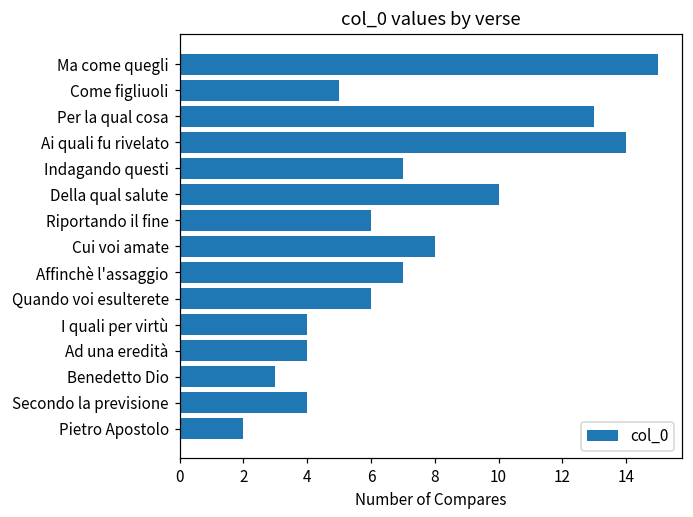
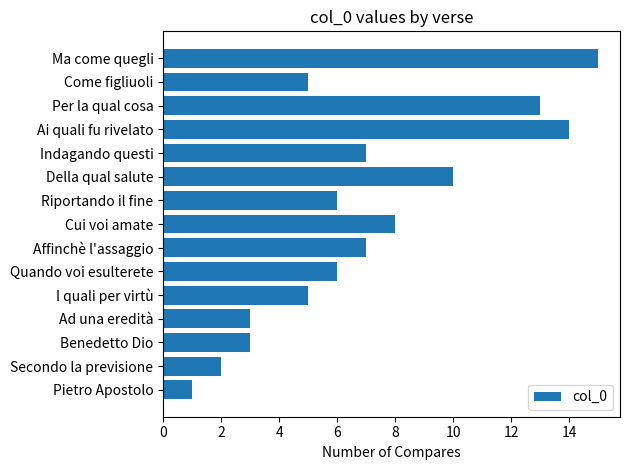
I quali per virtù: 4 -> 5
Ad una eredità: 4 -> 3
Secondo la previsione: 4 -> 2
Pietro Apostolo: 2 -> 1
